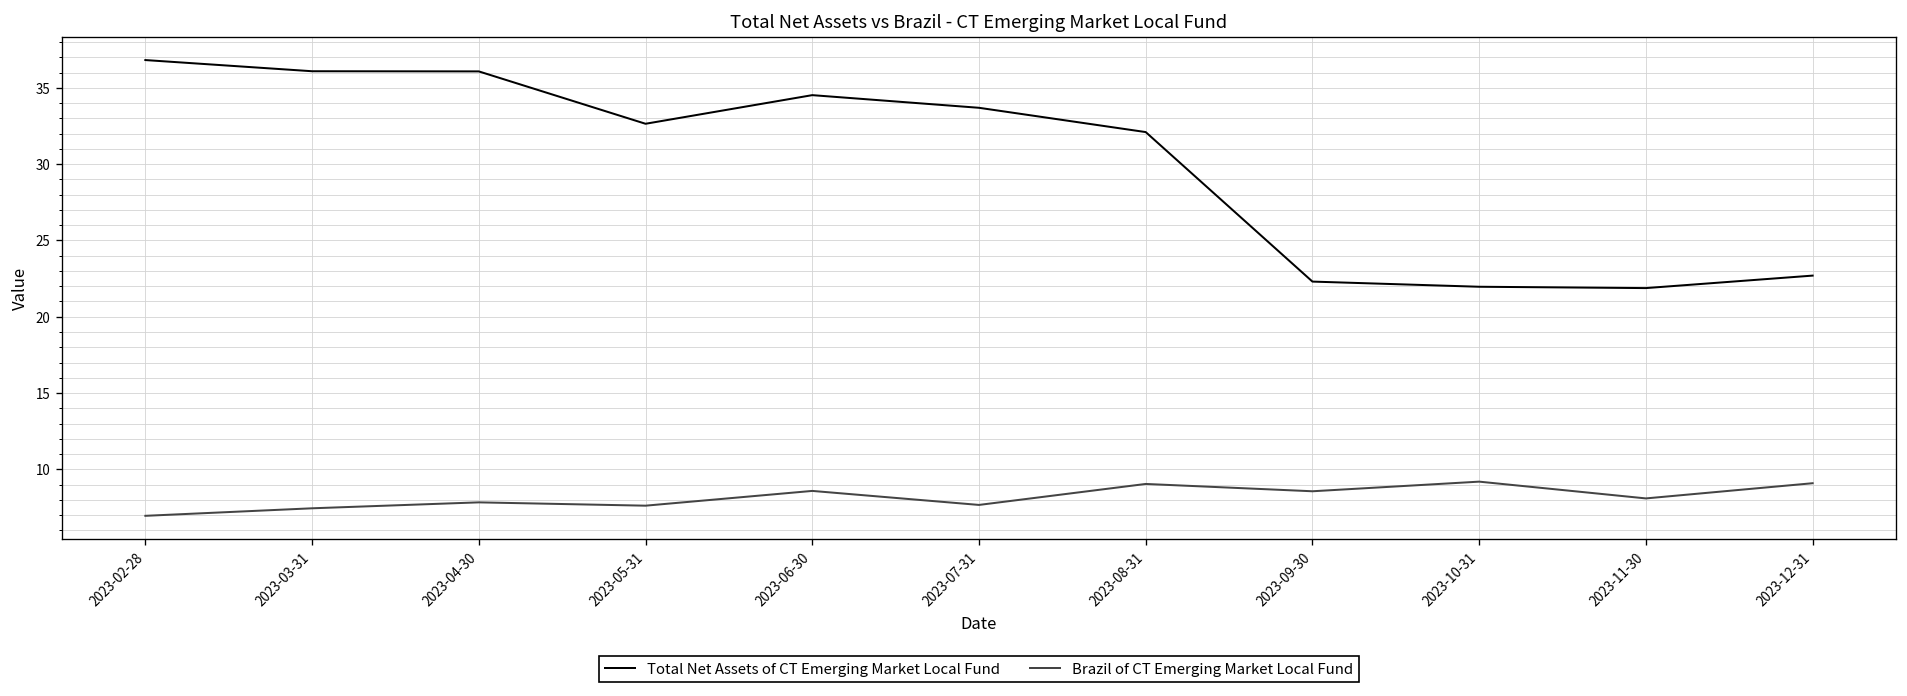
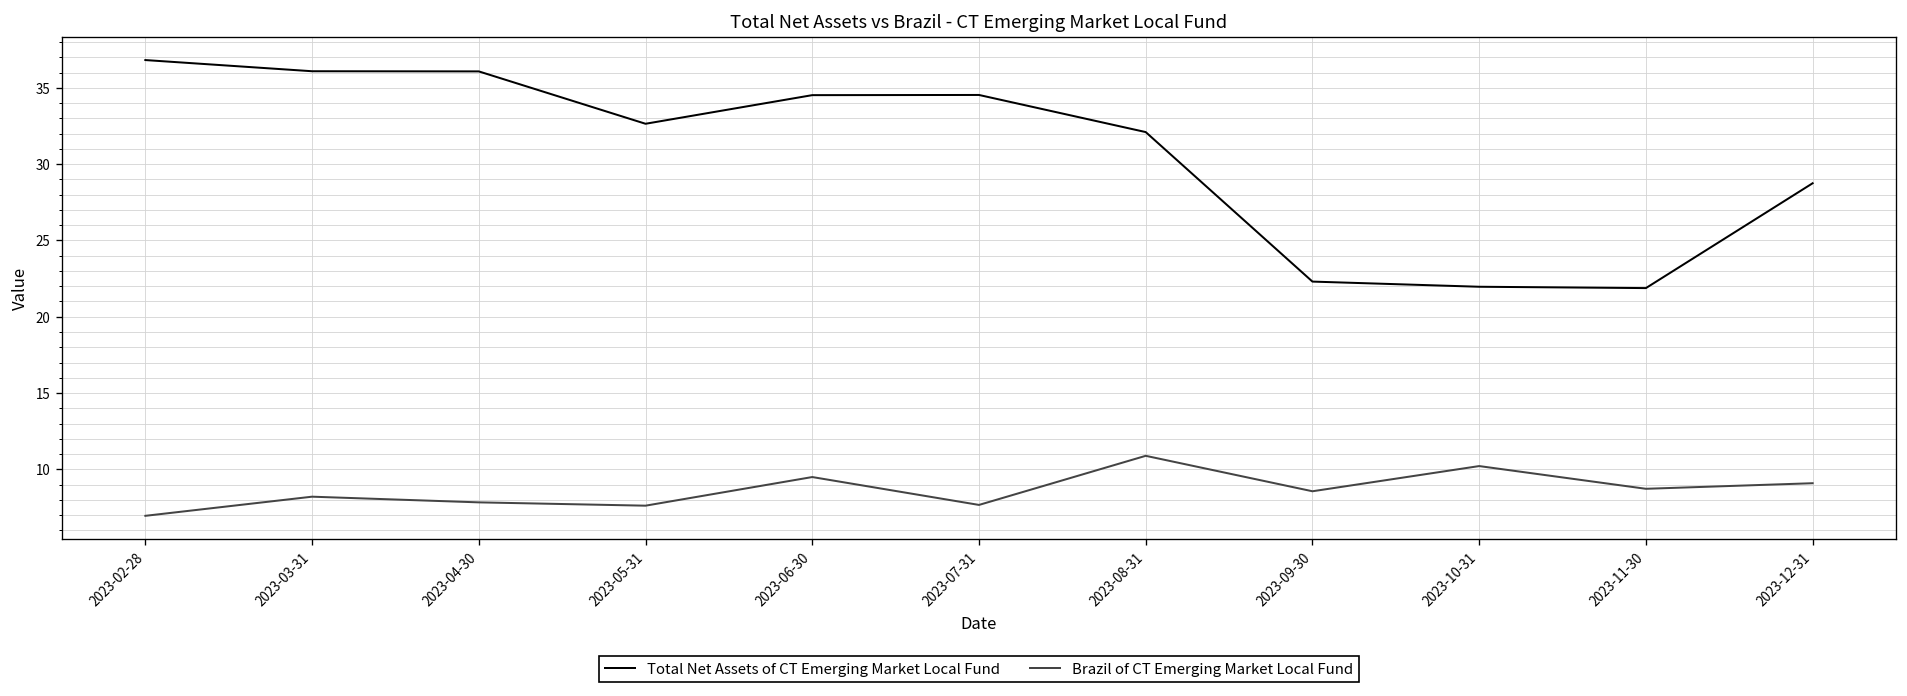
Brazil of CT Emerging Market Local Fund, 2023-03-31: 7.4 -> 8.2
Brazil of CT Emerging Market Local Fund, 2023-06-30: 8.6 -> 9.5
Total Net Assets of CT Emerging Market Local Fund, 2023-07-31: 33.7 -> 34.5
Brazil of CT Emerging Market Local Fund, 2023-08-31: 9.0 -> 10.9
Brazil of CT Emerging Market Local Fund, 2023-10-31: 9.2 -> 10.2
Brazil of CT Emerging Market Local Fund, 2023-11-30: 8.1 -> 8.7
Total Net Assets of CT Emerging Market Local Fund, 2023-12-31: 22.7 -> 28.8
